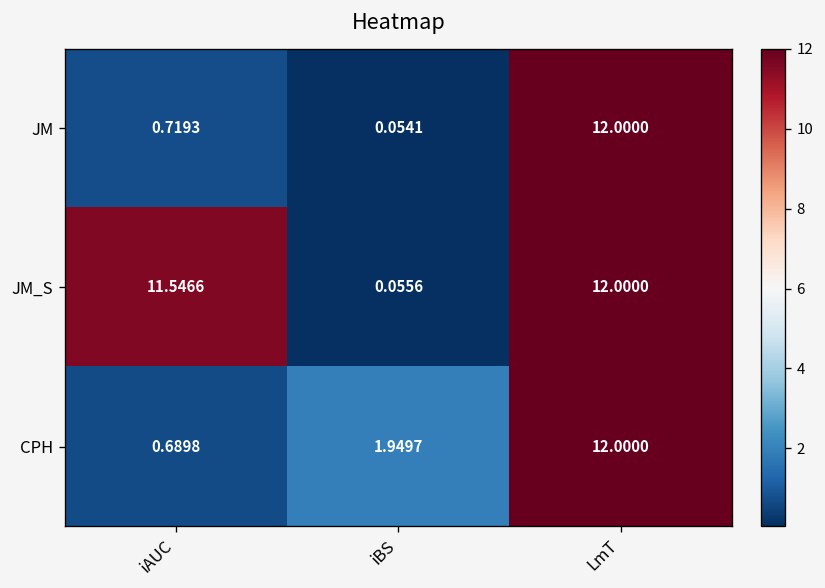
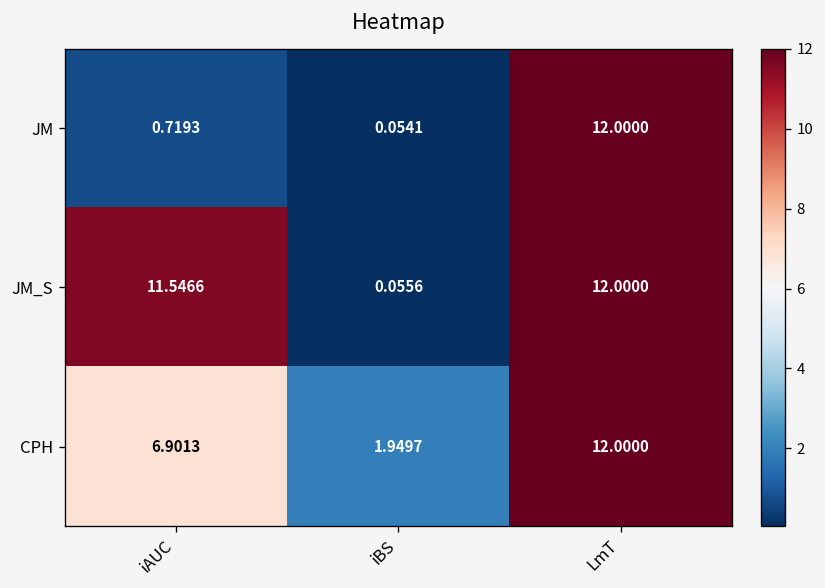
CPH, iAUC: 0.6898 -> 6.9013
